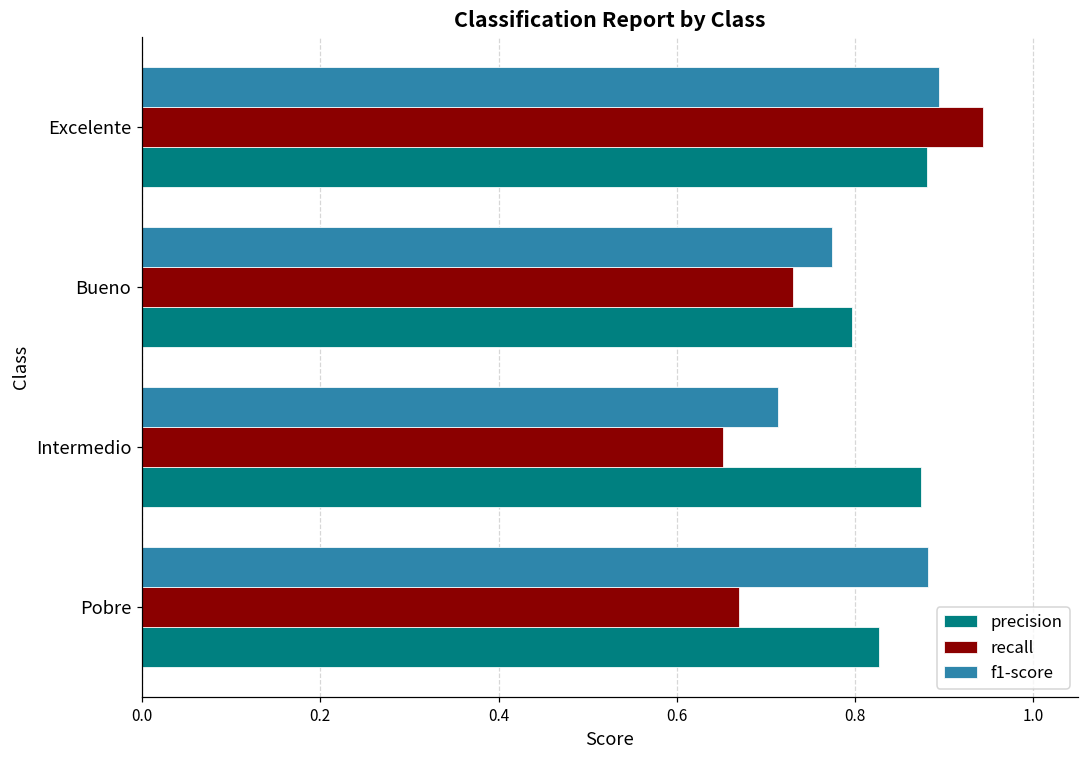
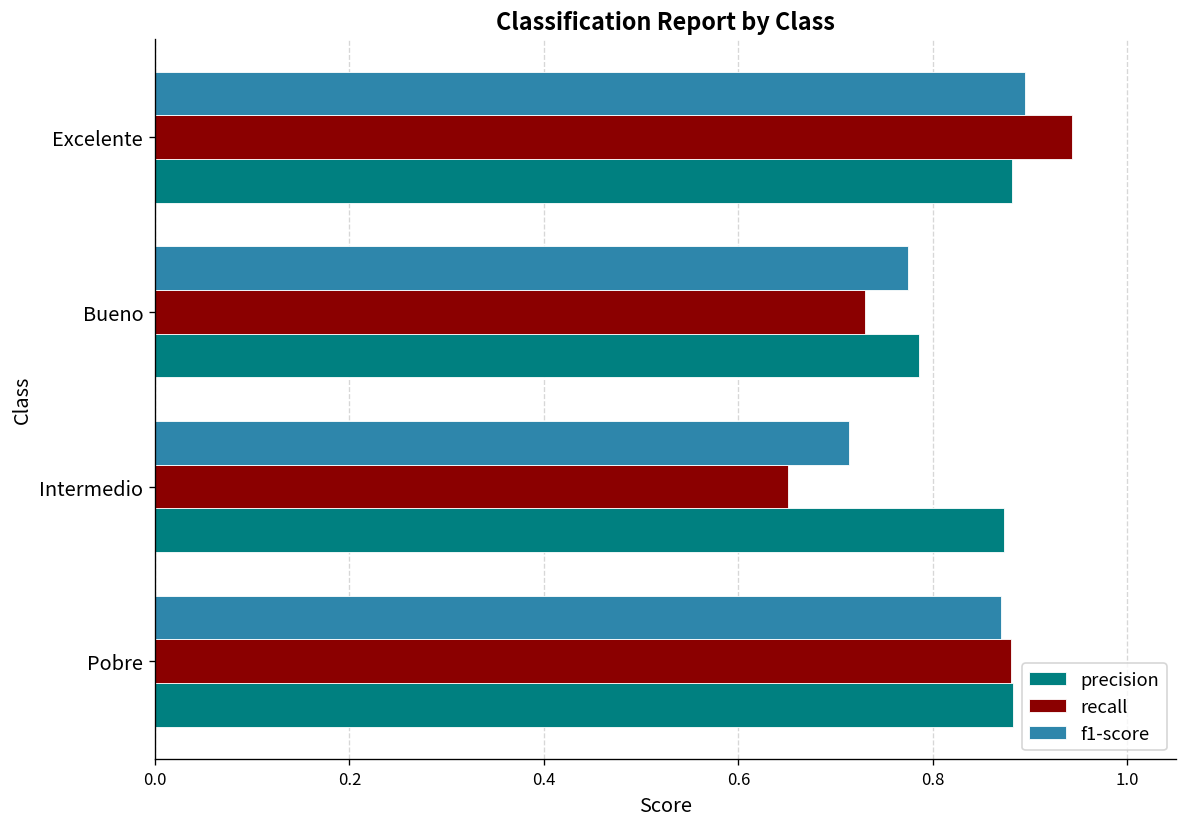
precision, Bueno: 0.80 -> 0.79
f1-score, Pobre: 0.88 -> 0.87
recall, Pobre: 0.67 -> 0.88
precision, Pobre: 0.83 -> 0.88
